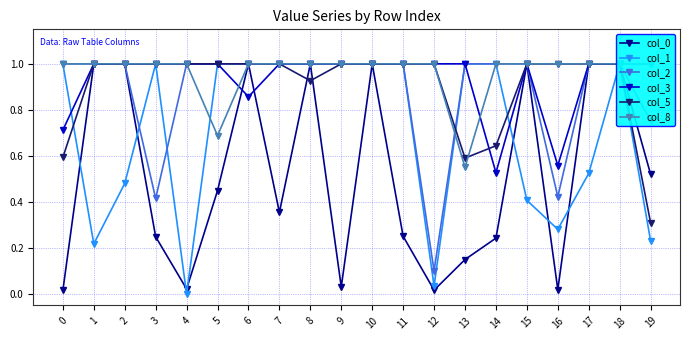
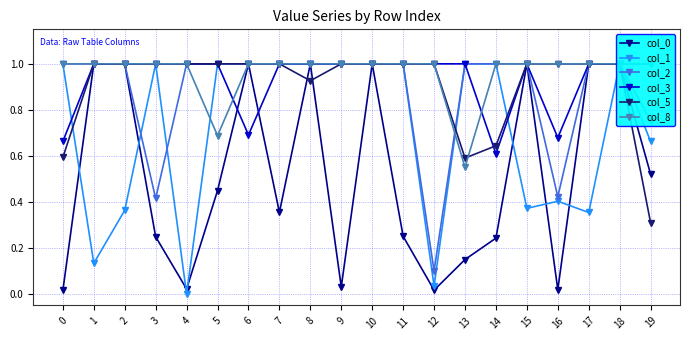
col_3, 0: 0.71 -> 0.66
col_1, 1: 0.22 -> 0.13
col_1, 2: 0.48 -> 0.36
col_3, 6: 0.86 -> 0.69
col_3, 14: 0.53 -> 0.61
col_1, 15: 0.41 -> 0.37
col_1, 16: 0.28 -> 0.40
col_3, 16: 0.56 -> 0.68
col_1, 17: 0.52 -> 0.35
col_1, 19: 0.23 -> 0.66
